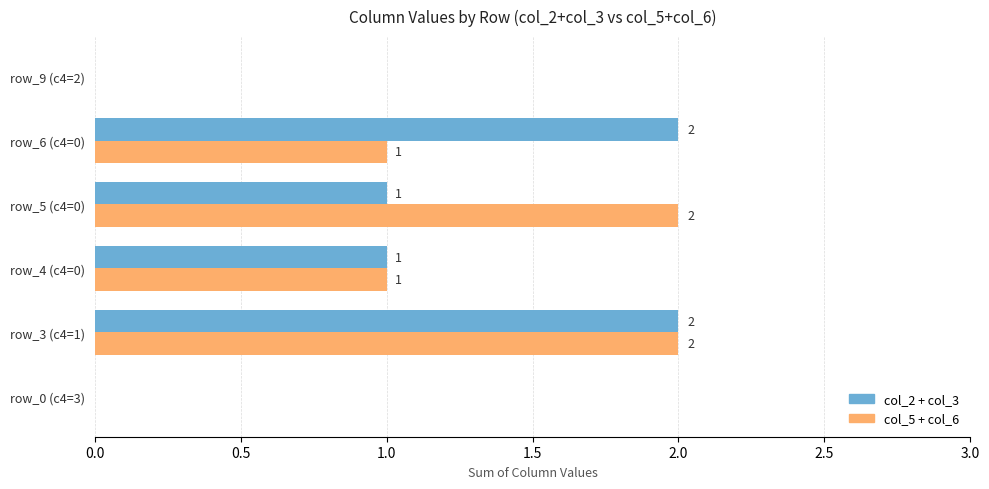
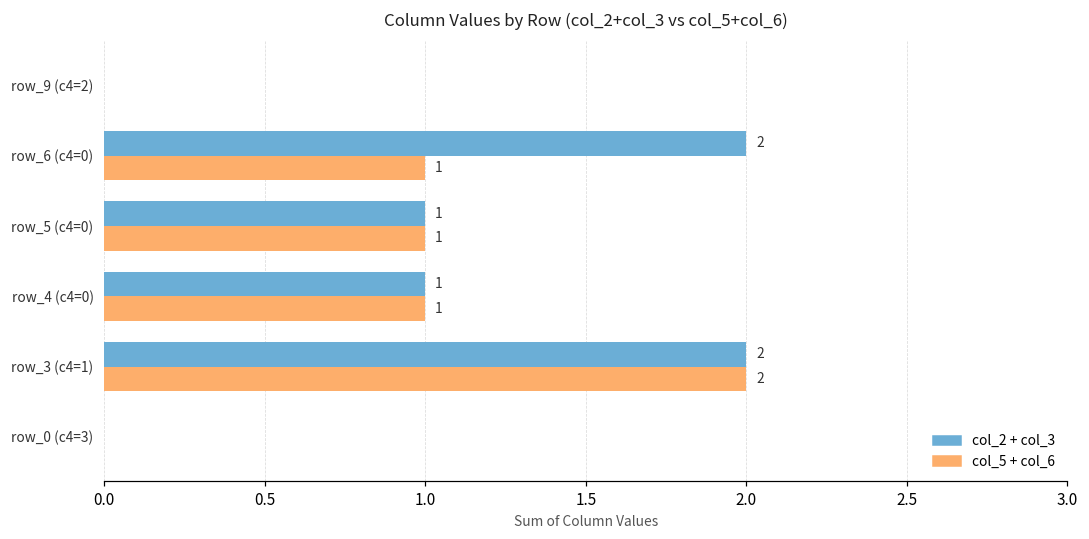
col_5 + col_6, row_5 (c4=0): 2 -> 1
